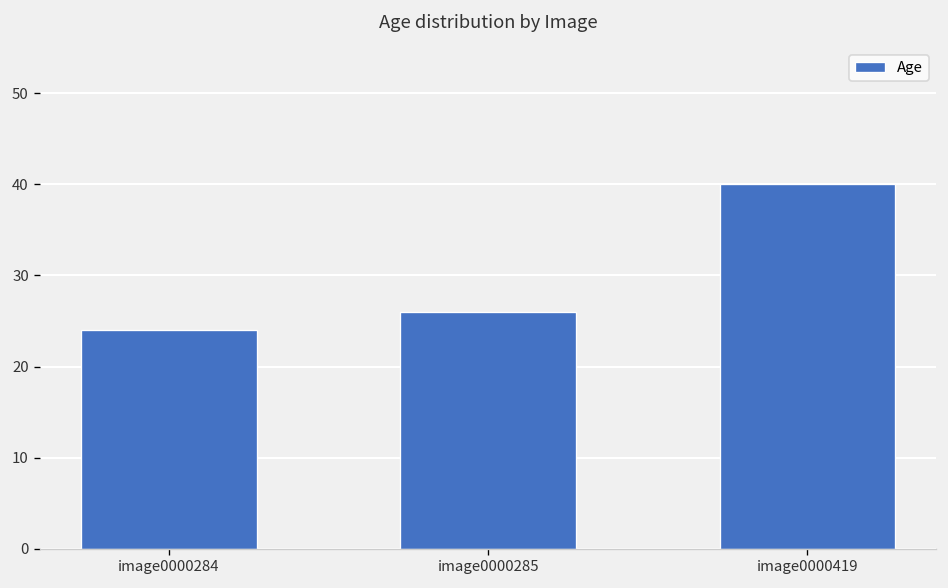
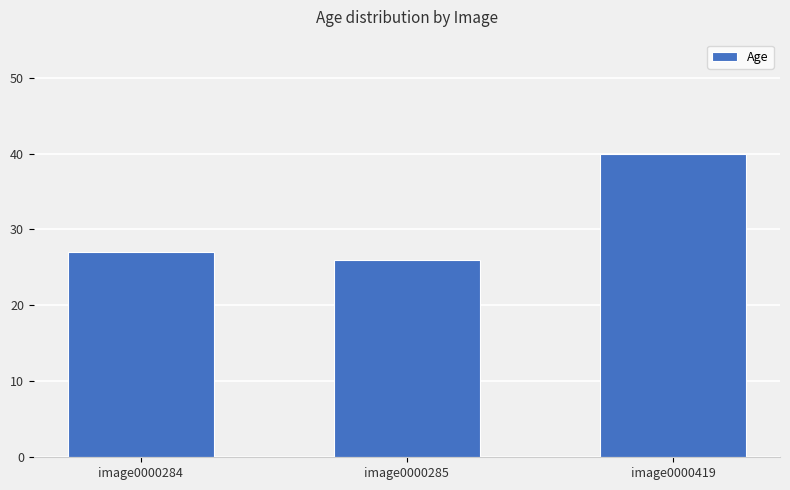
image0000284: 24 -> 27
